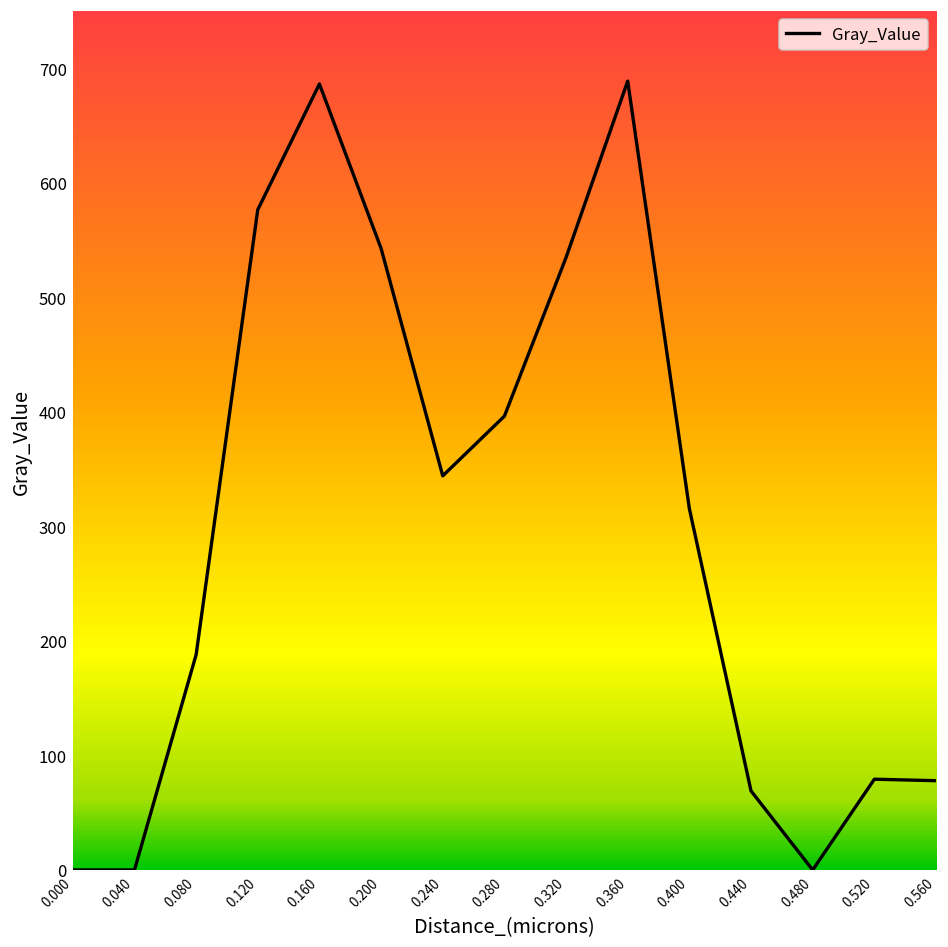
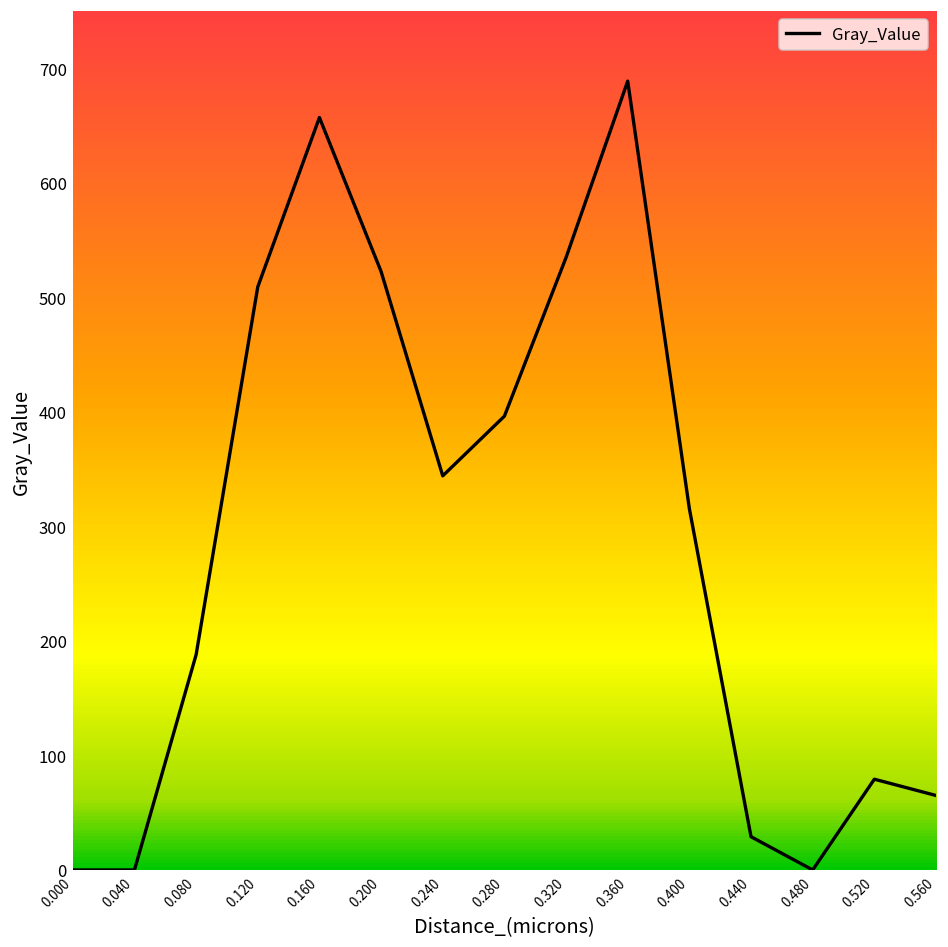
0.120: 580 -> 510
0.160: 690 -> 660
0.200: 540 -> 520
0.440: 70 -> 30
0.560: 80 -> 70
